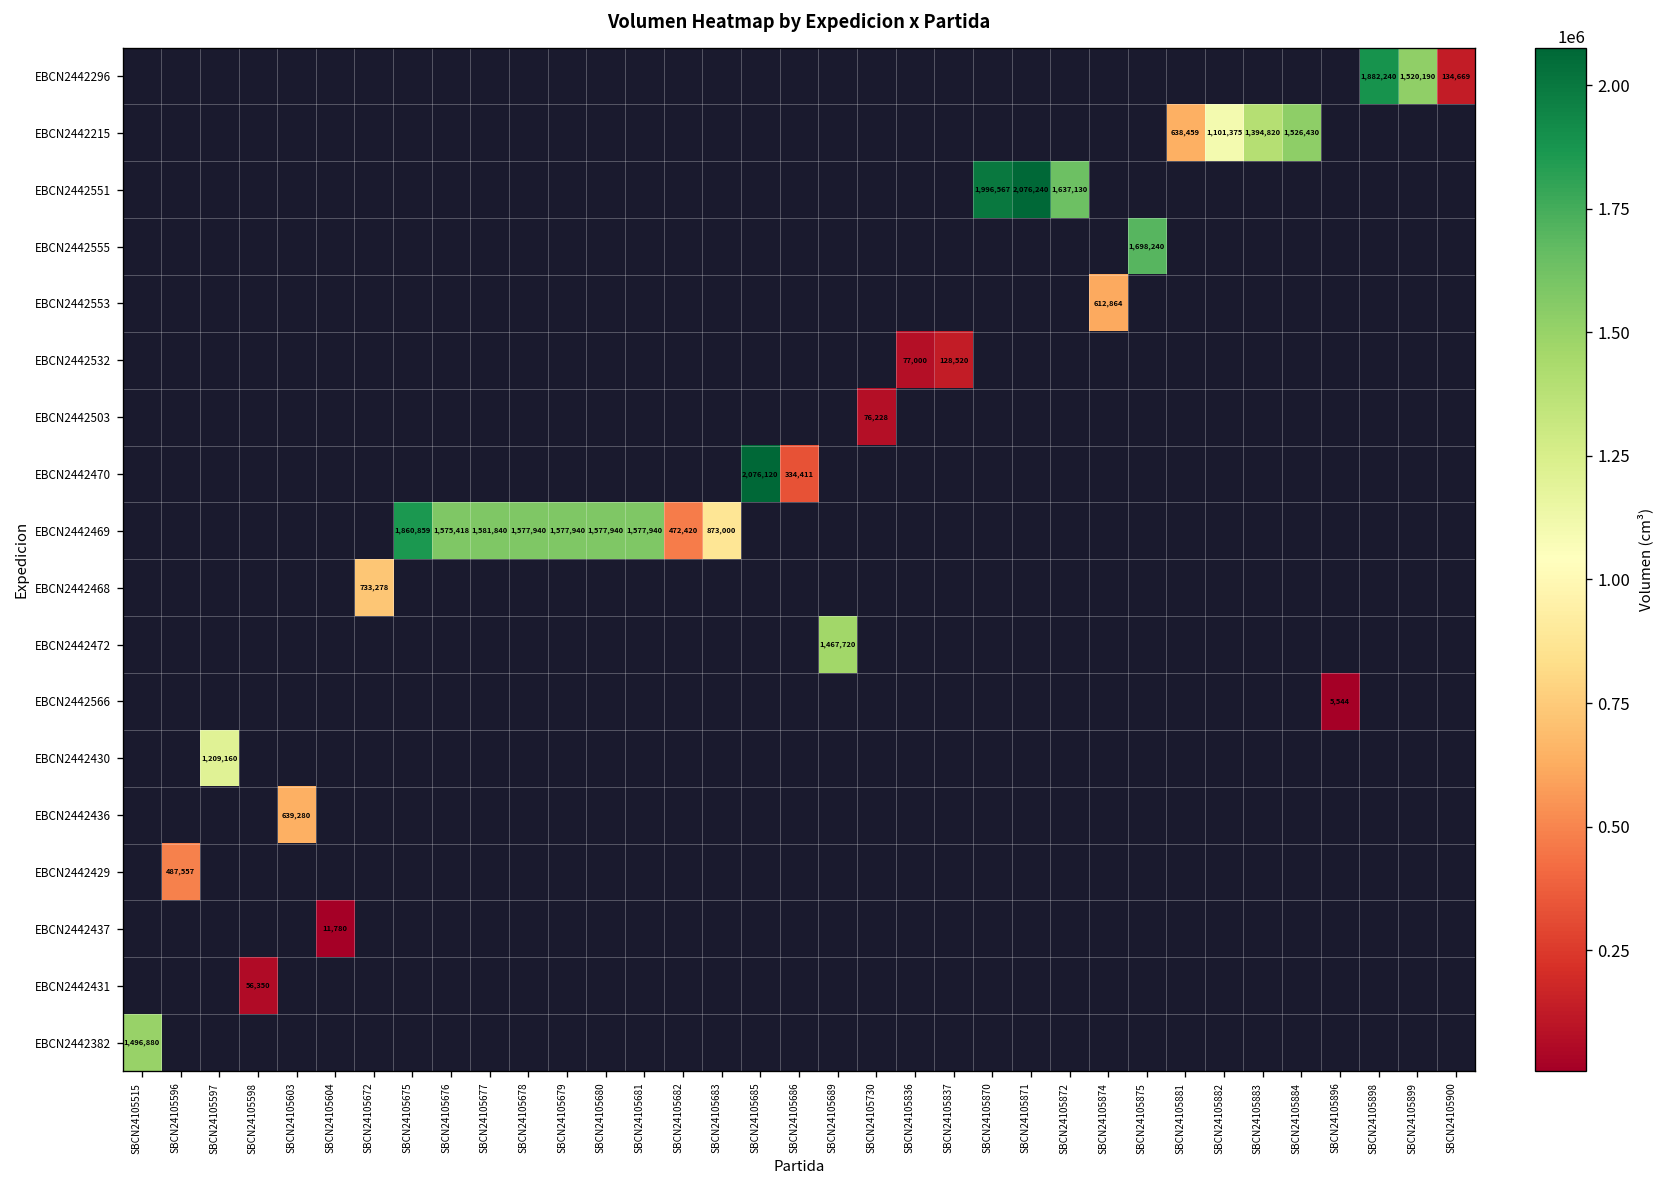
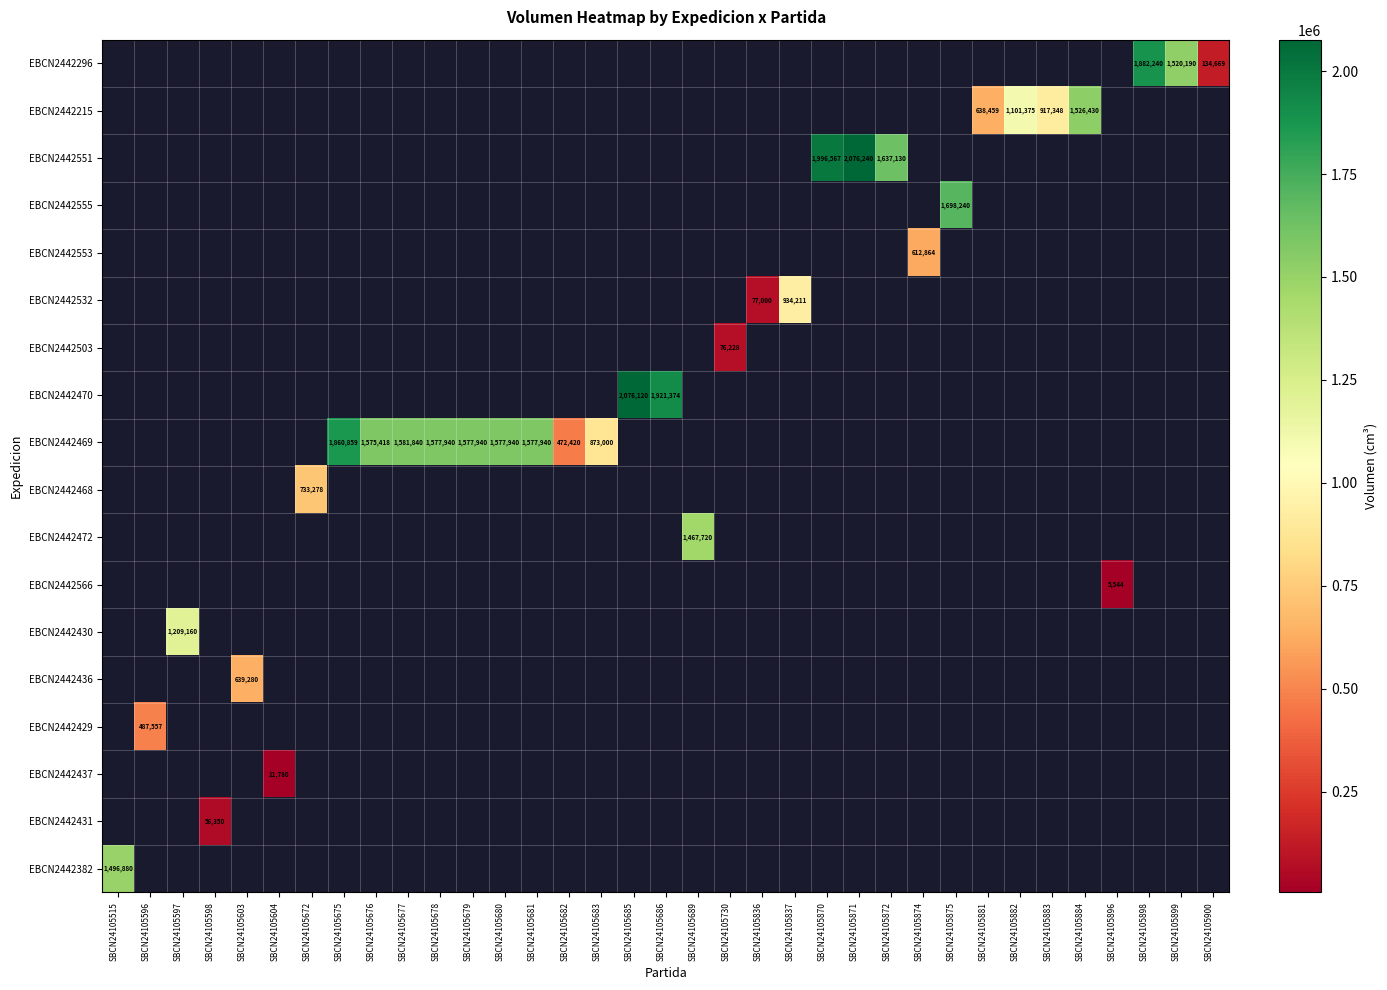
EBCN2442215, SBCN24105883: 1,394,820 -> 917,348
EBCN2442532, SBCN24105837: 128,520 -> 934,211
EBCN2442470, SBCN24105686: 334,411 -> 1,921,374
